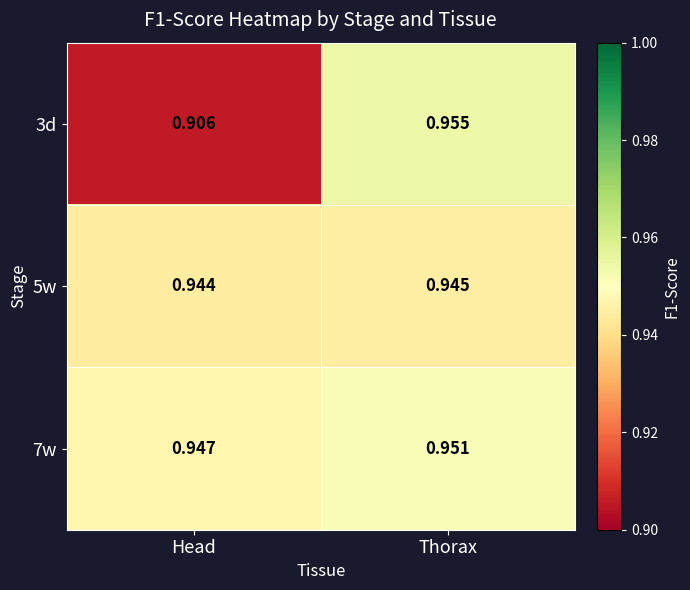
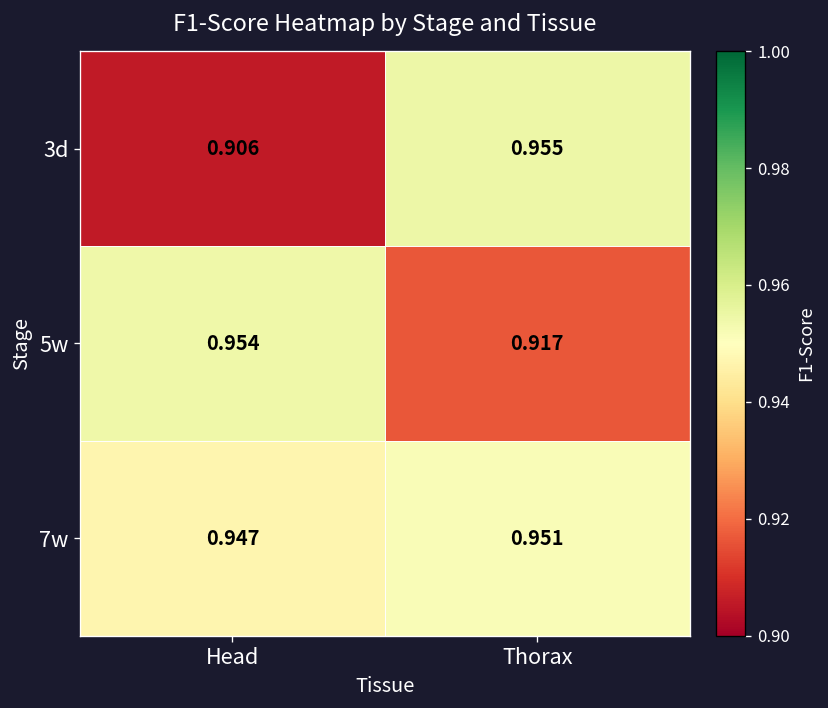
5w, Head: 0.944 -> 0.954
5w, Thorax: 0.945 -> 0.917
